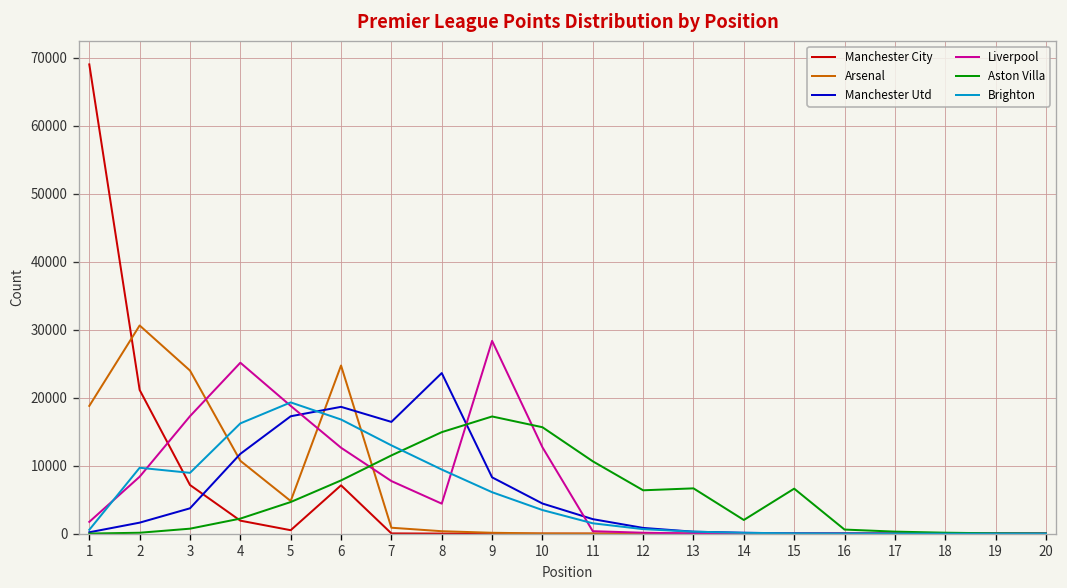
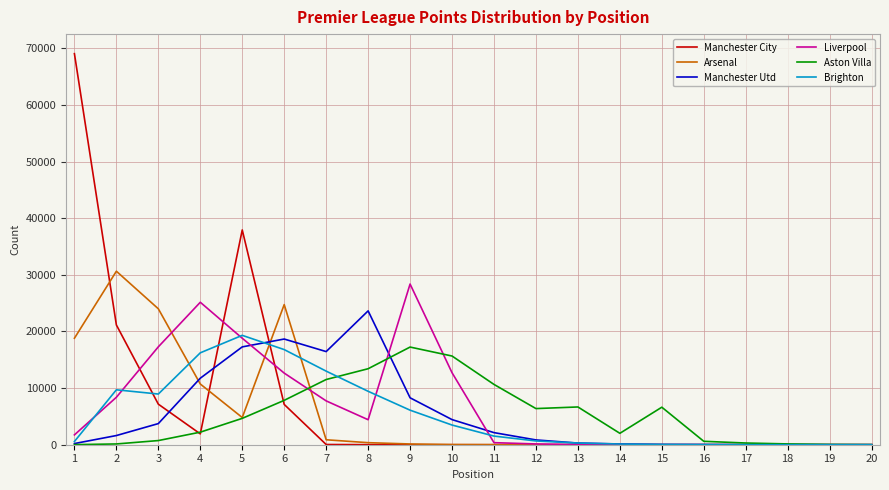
Manchester City, 5: 1000 -> 38000
Aston Villa, 8: 15000 -> 13000
